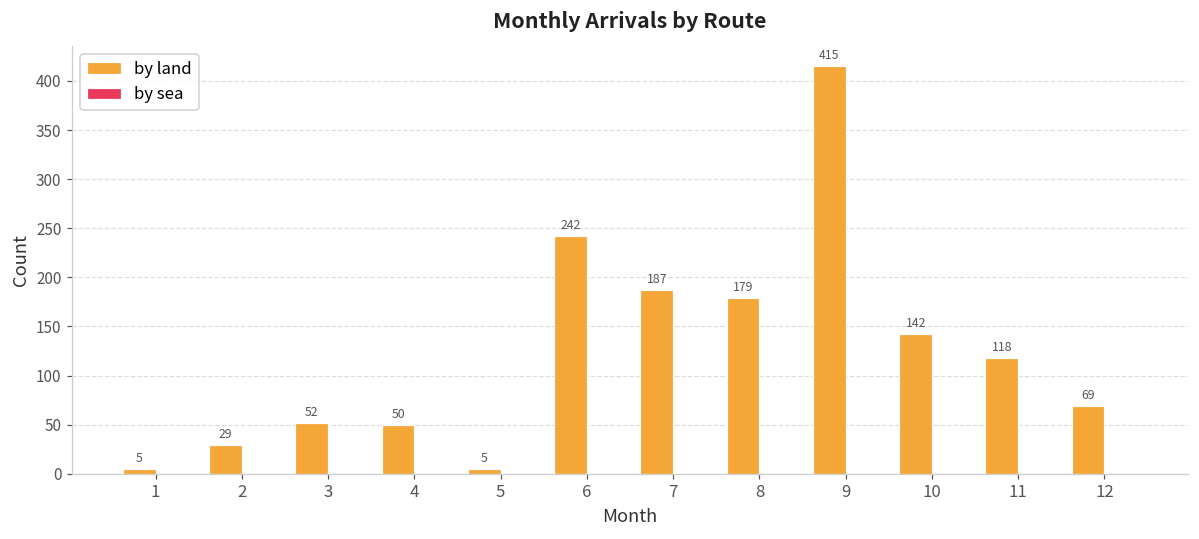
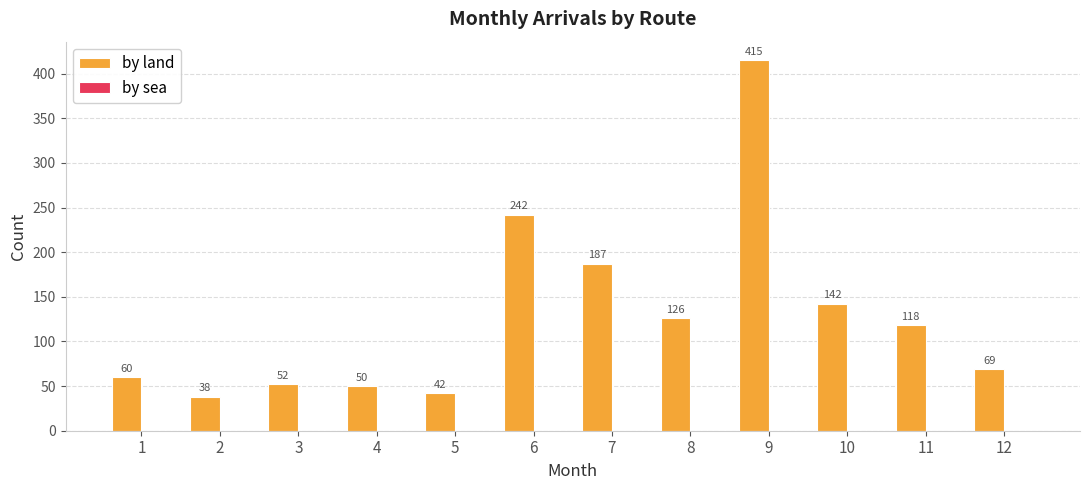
by land, 1: 5 -> 60
by land, 2: 29 -> 38
by land, 5: 5 -> 42
by land, 8: 179 -> 126
